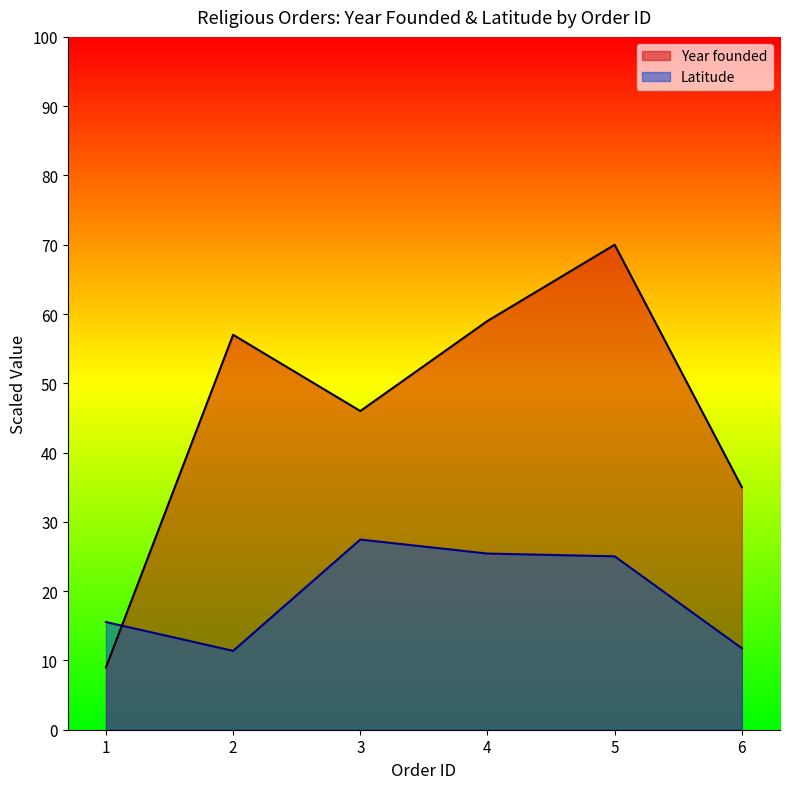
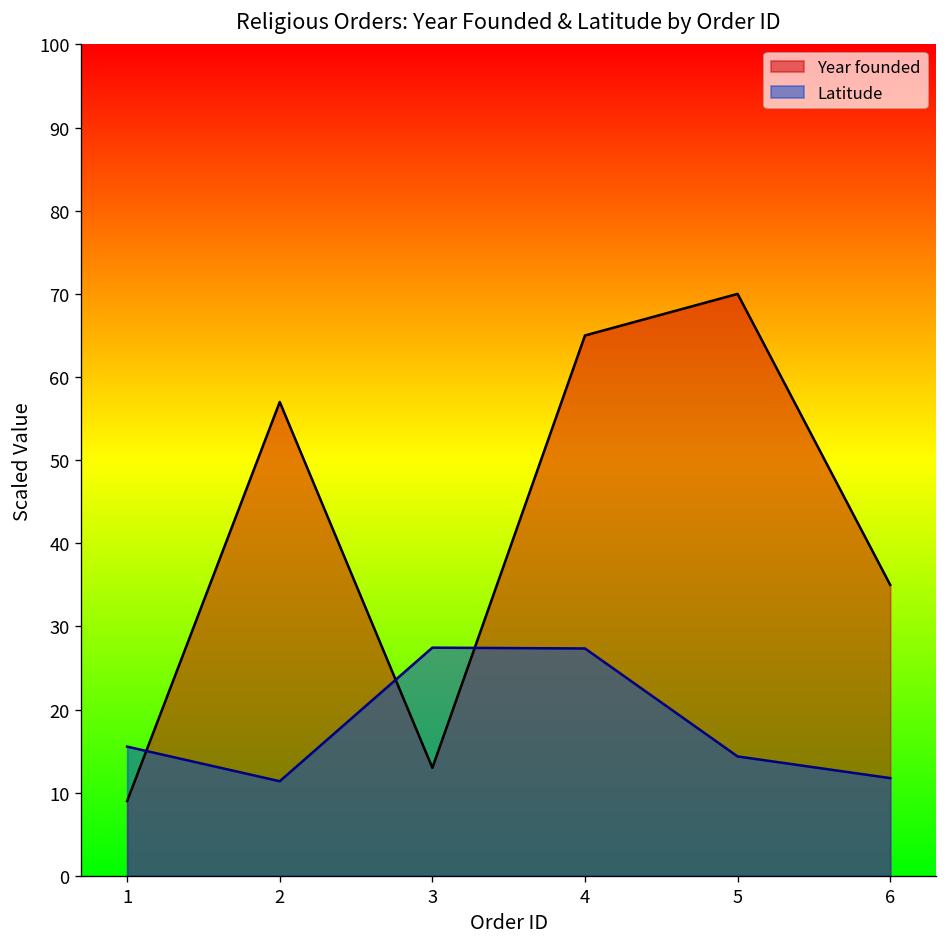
Year founded, 3: 46 -> 13
Year founded, 4: 59 -> 65
Latitude, 4: 25 -> 27
Latitude, 5: 25 -> 14
